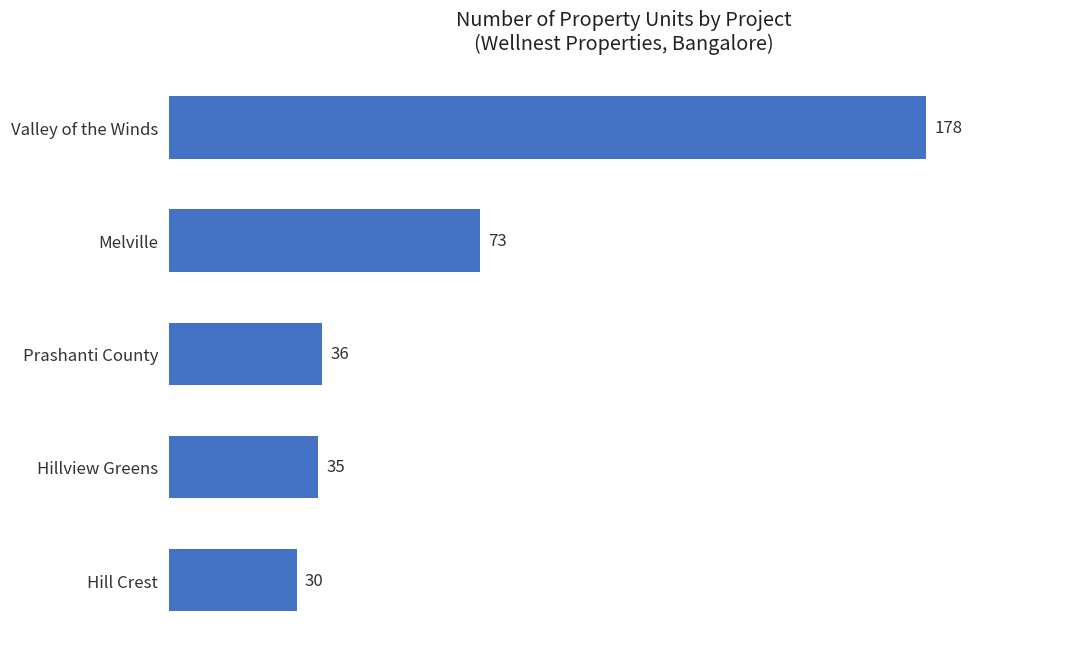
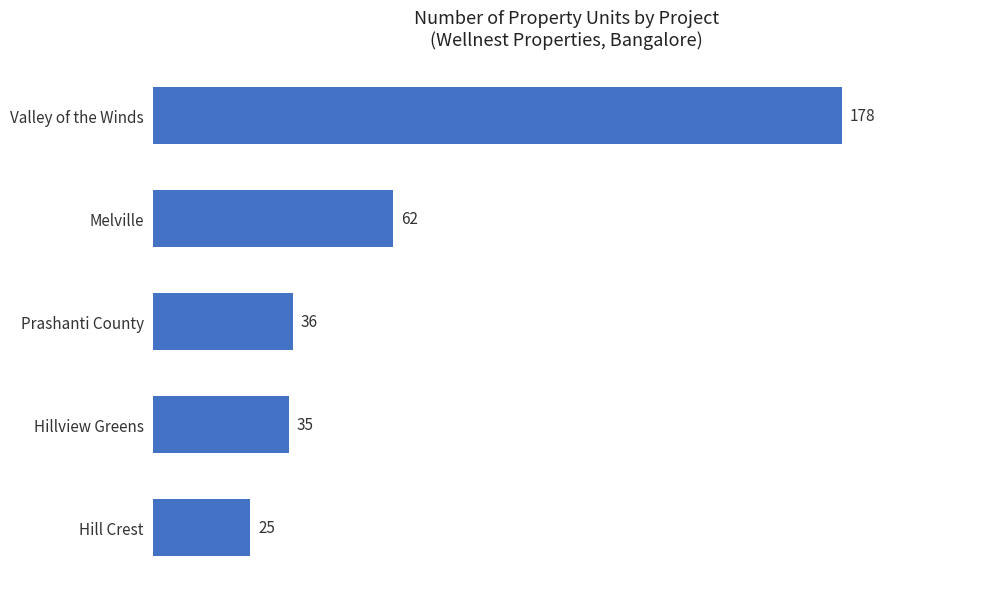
Melville: 73 -> 62
Hill Crest: 30 -> 25
